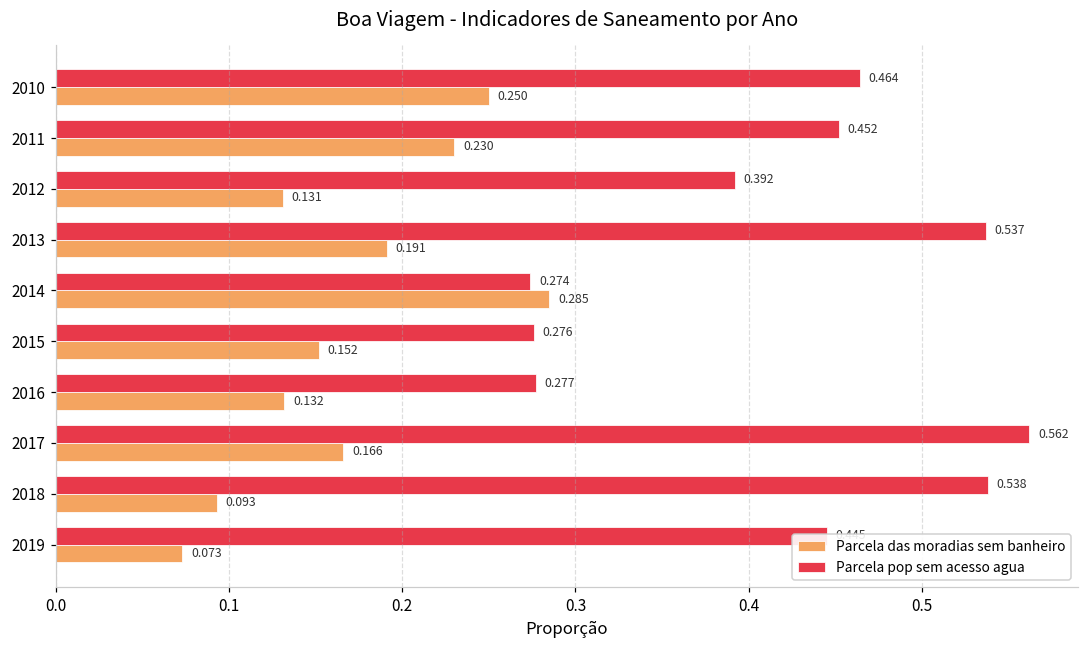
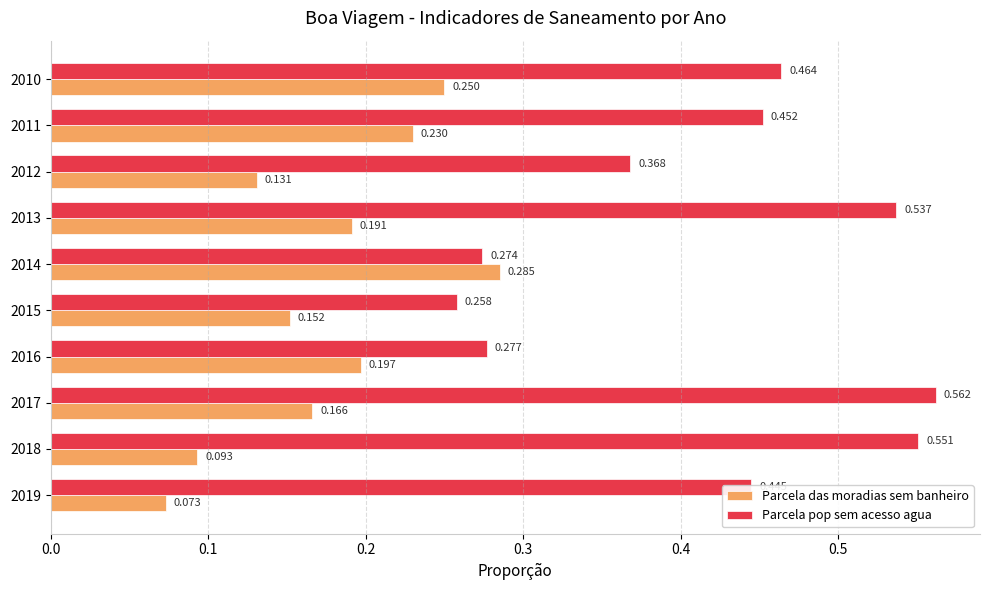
Parcela pop sem acesso agua, 2012: 0.392 -> 0.368
Parcela pop sem acesso agua, 2015: 0.276 -> 0.258
Parcela das moradias sem banheiro, 2016: 0.132 -> 0.197
Parcela pop sem acesso agua, 2018: 0.538 -> 0.551
